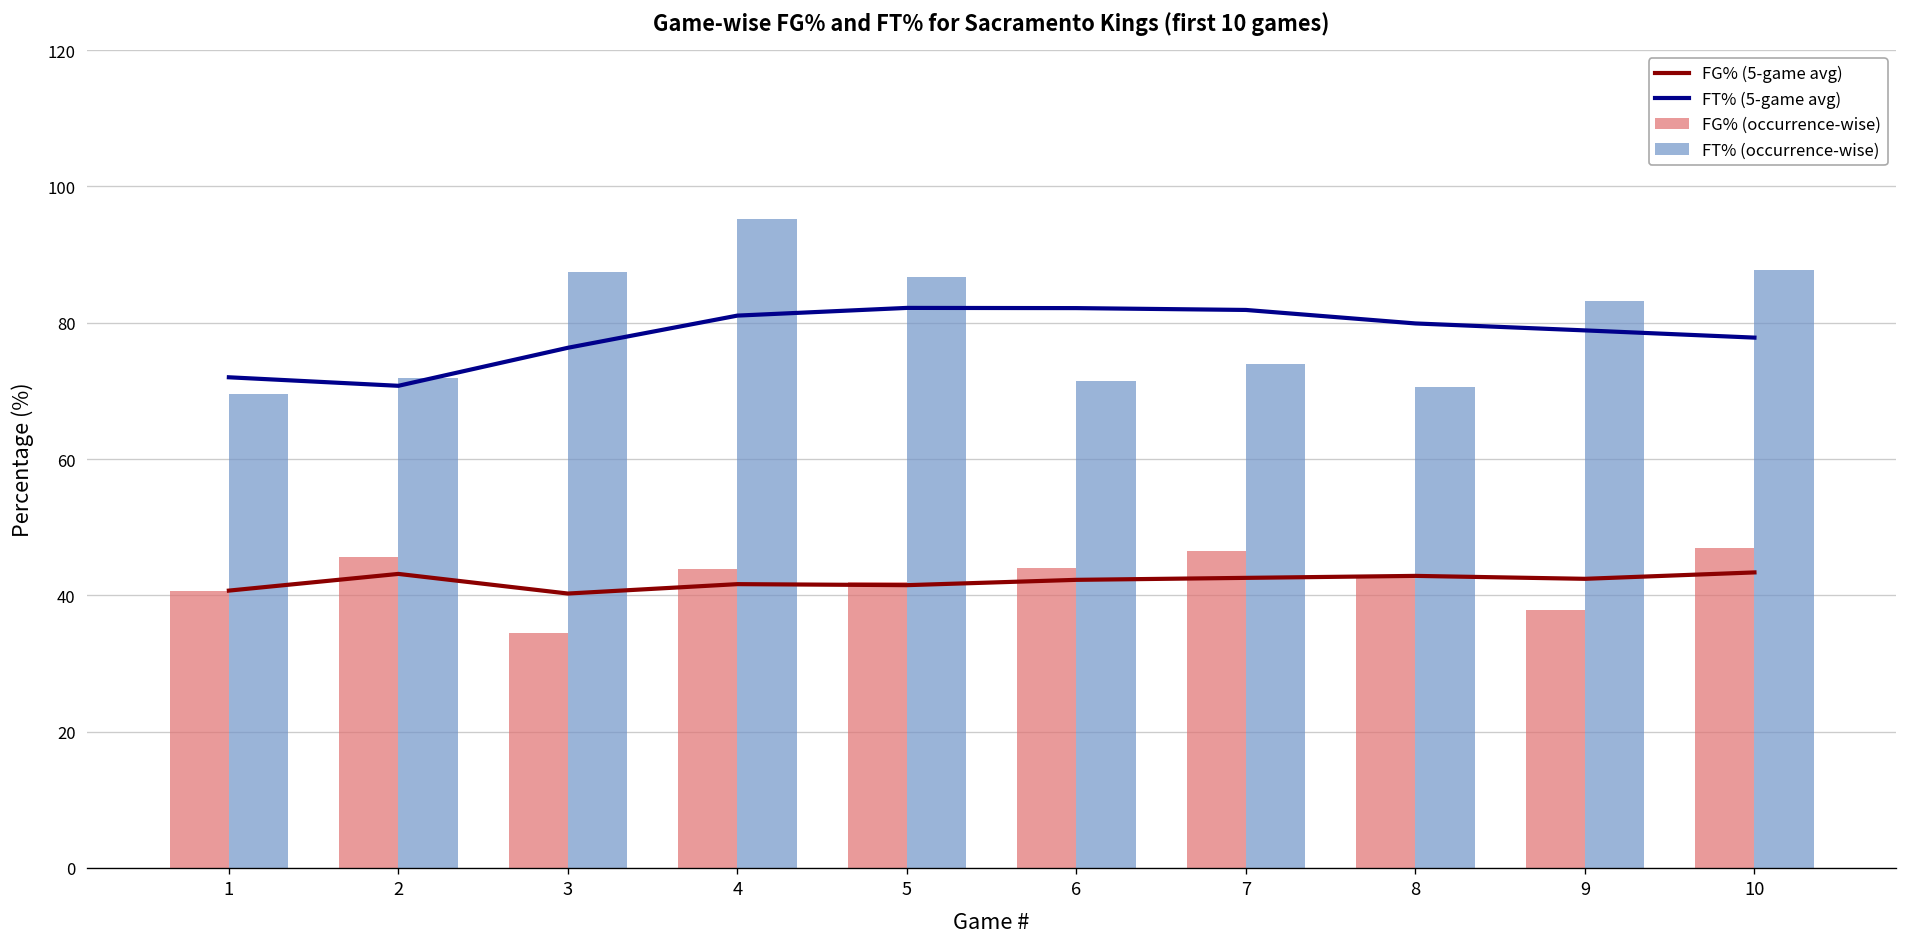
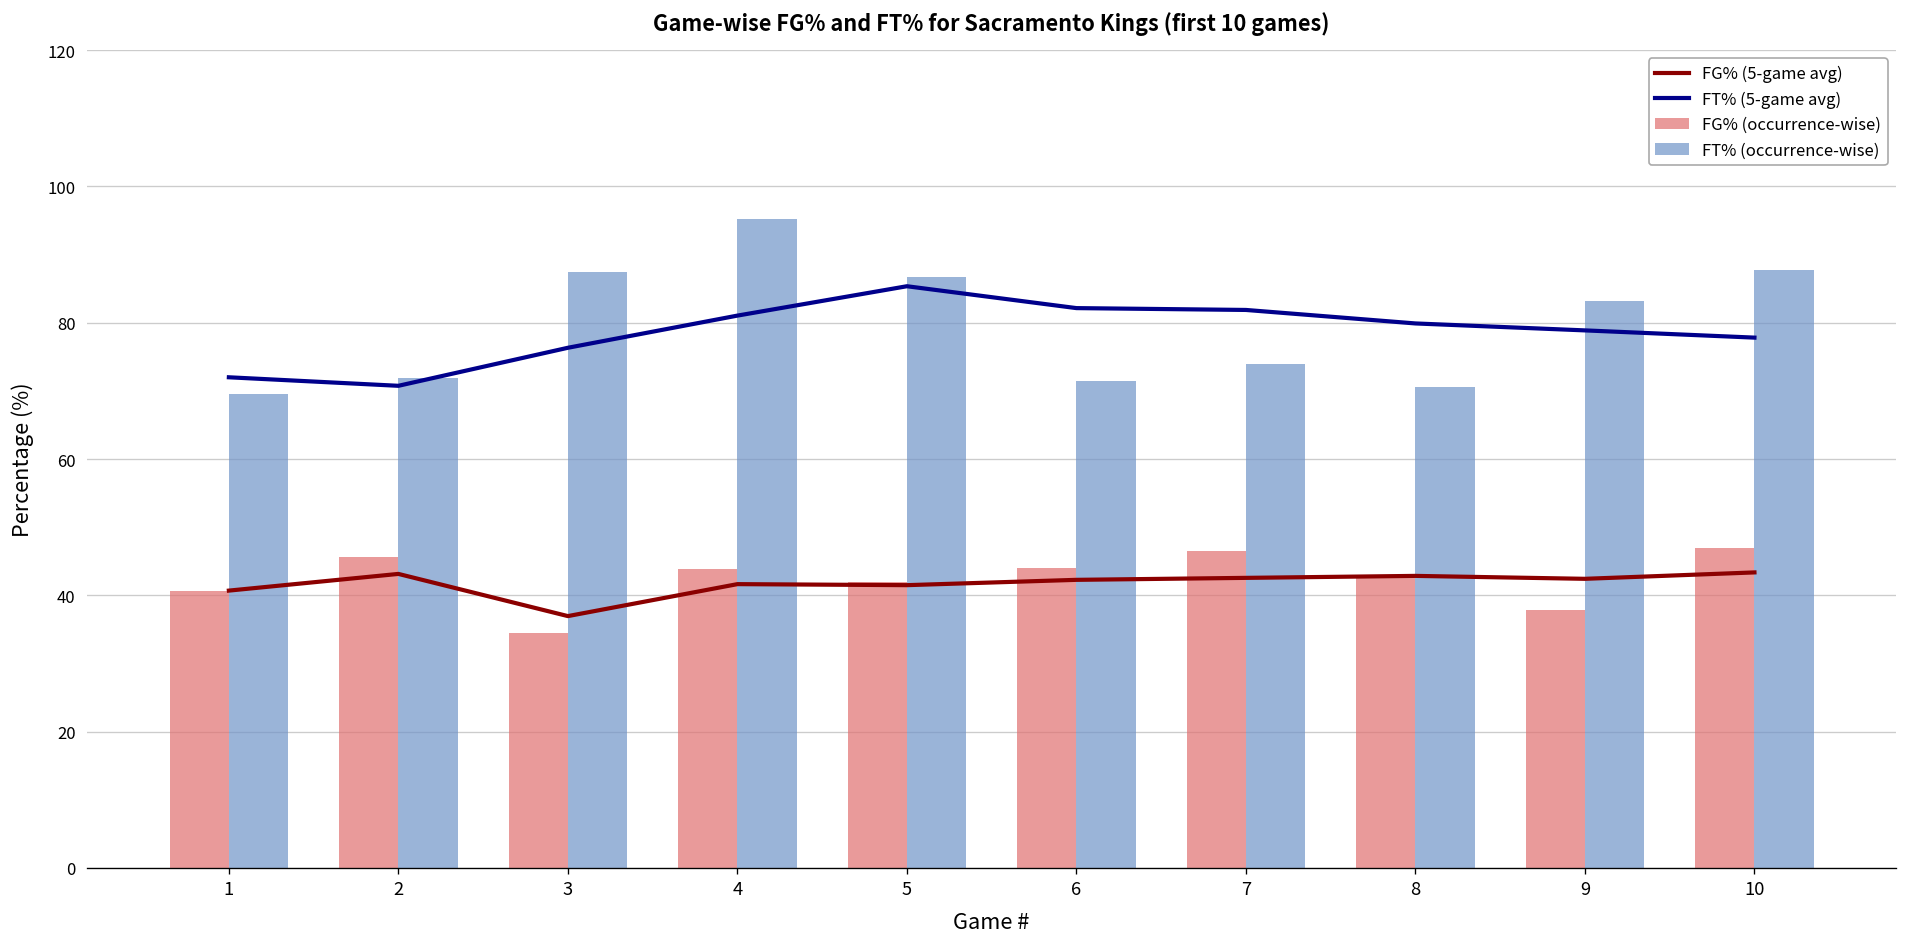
FG% (5-game avg), 3: 40 -> 37
FT% (5-game avg), 5: 82 -> 85
